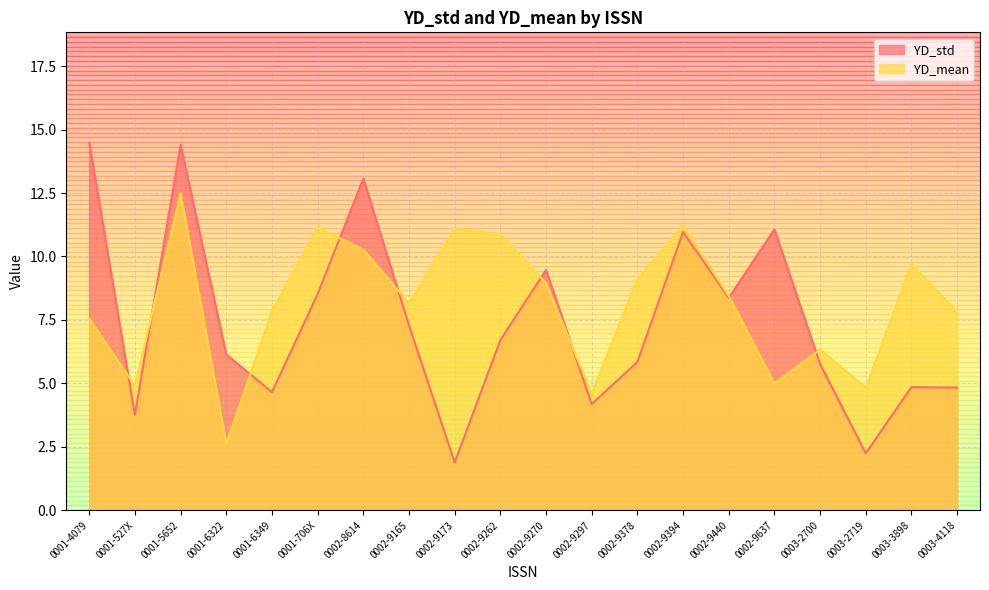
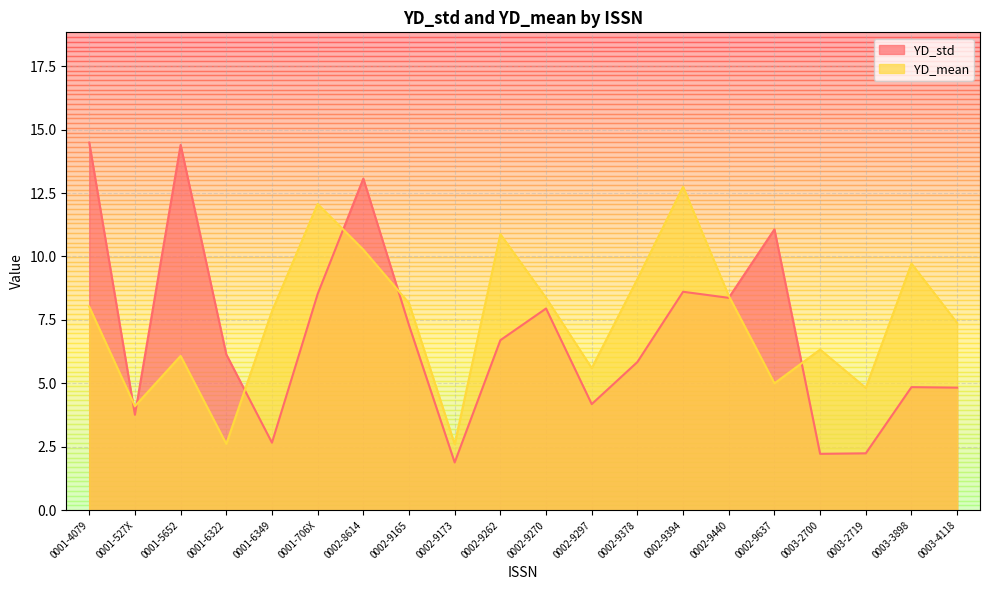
YD_mean, 0001-4079: 7.6 -> 8.0
YD_mean, 0001-527X: 4.9 -> 4.1
YD_mean, 0001-5652: 12.5 -> 6.1
YD_std, 0001-6349: 4.7 -> 2.7
YD_mean, 0001-706X: 11.2 -> 12.1
YD_mean, 0002-9173: 11.1 -> 2.6
YD_std, 0002-9270: 9.5 -> 8.0
YD_mean, 0002-9270: 9.0 -> 8.4
YD_mean, 0002-9297: 4.6 -> 5.6
YD_std, 0002-9394: 11.0 -> 8.6
YD_mean, 0002-9394: 11.2 -> 12.8
YD_std, 0003-2700: 5.8 -> 2.2
YD_mean, 0003-4118: 7.8 -> 7.4
